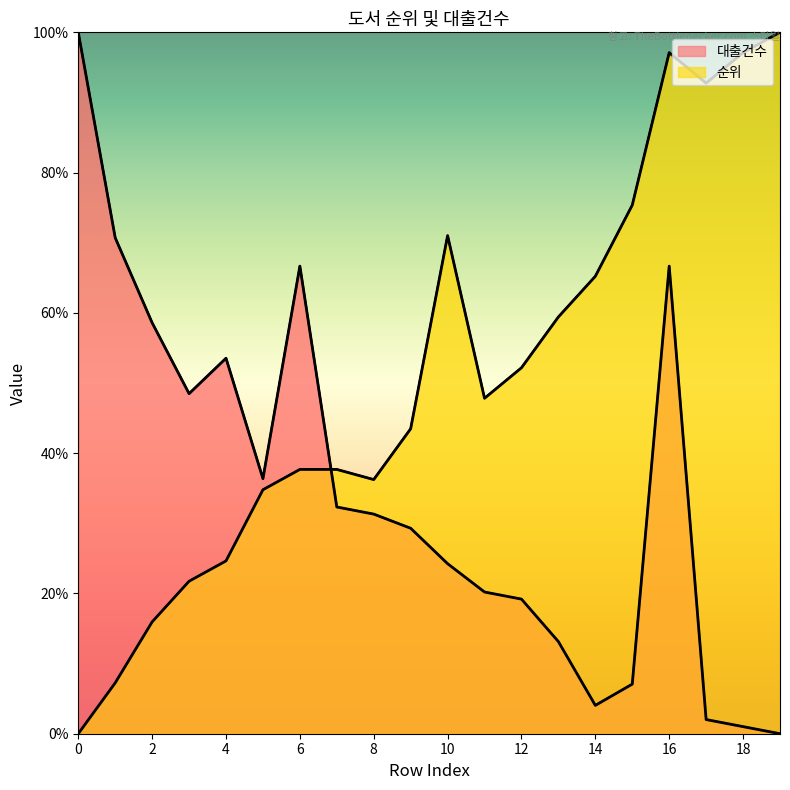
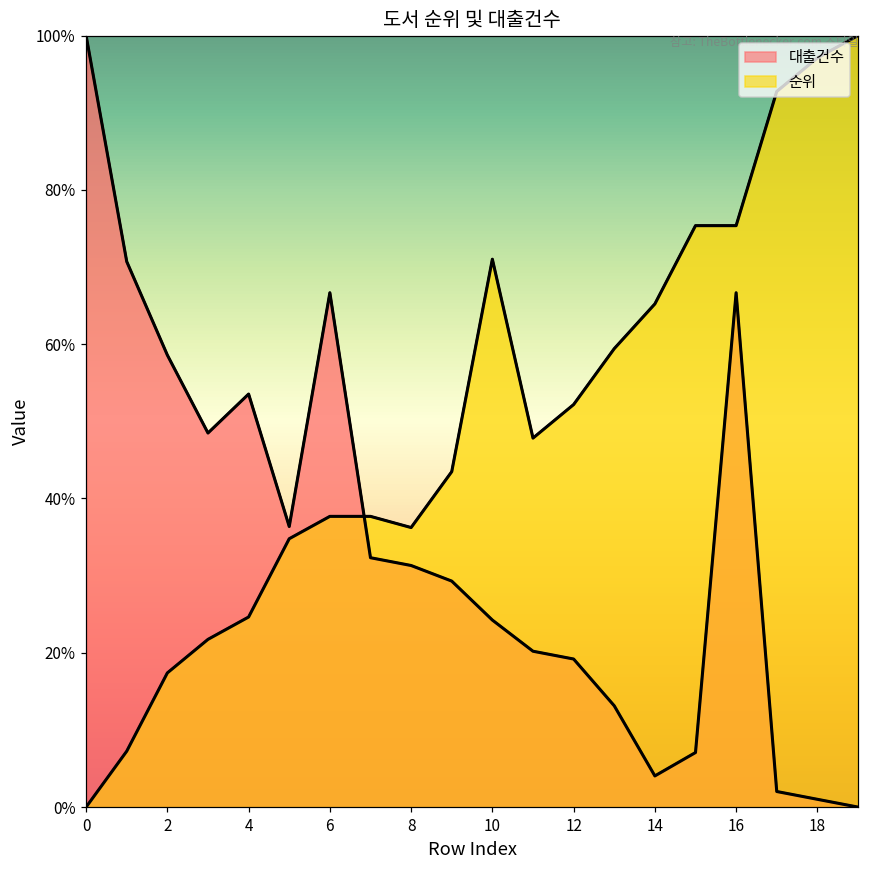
순위, 2: 16% -> 17%
순위, 16: 97% -> 75%
